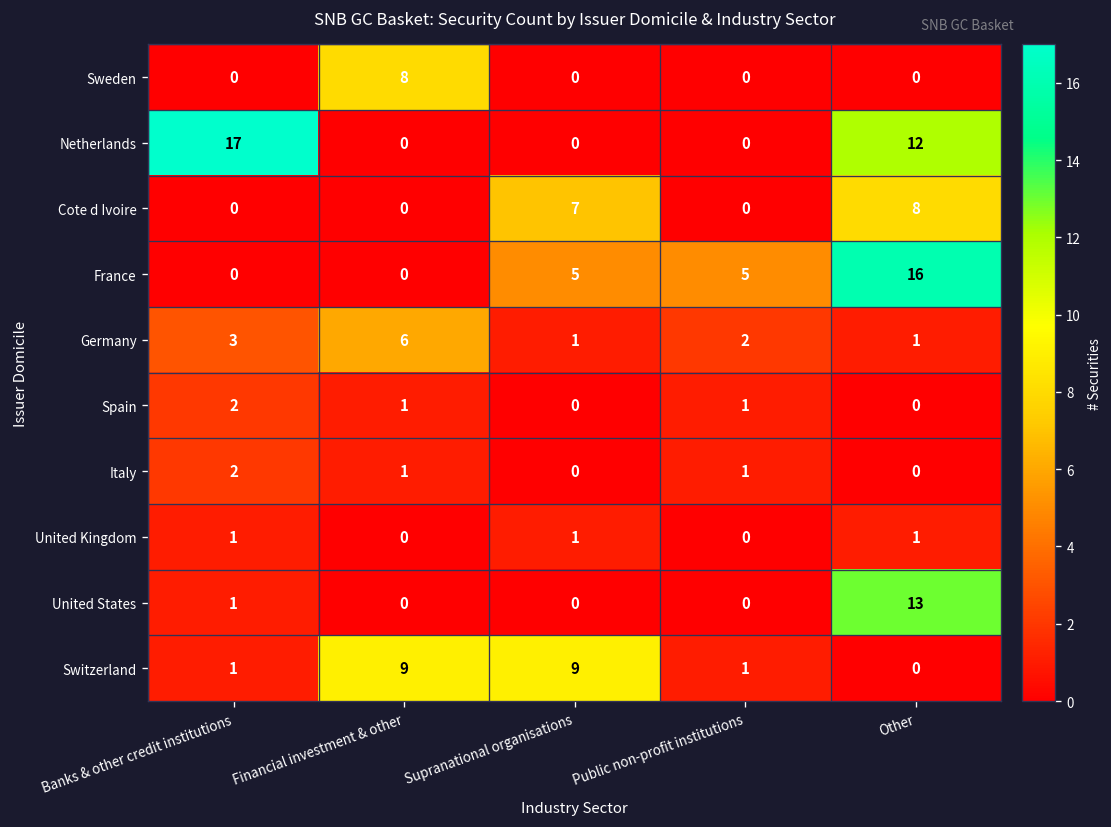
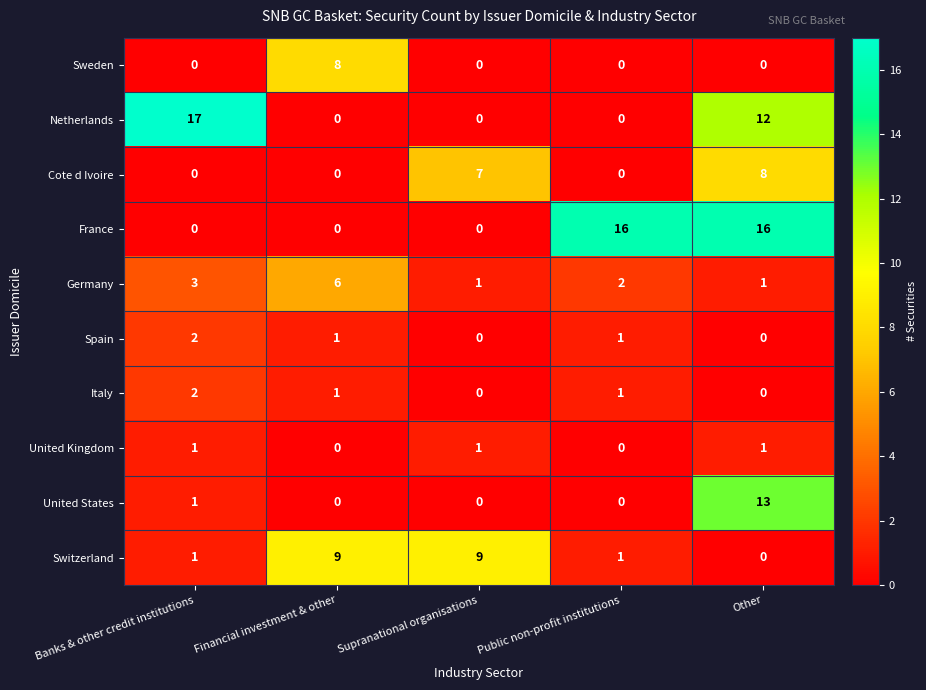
France, Supranational organisations: 5 -> 0
France, Public non-profit institutions: 5 -> 16
